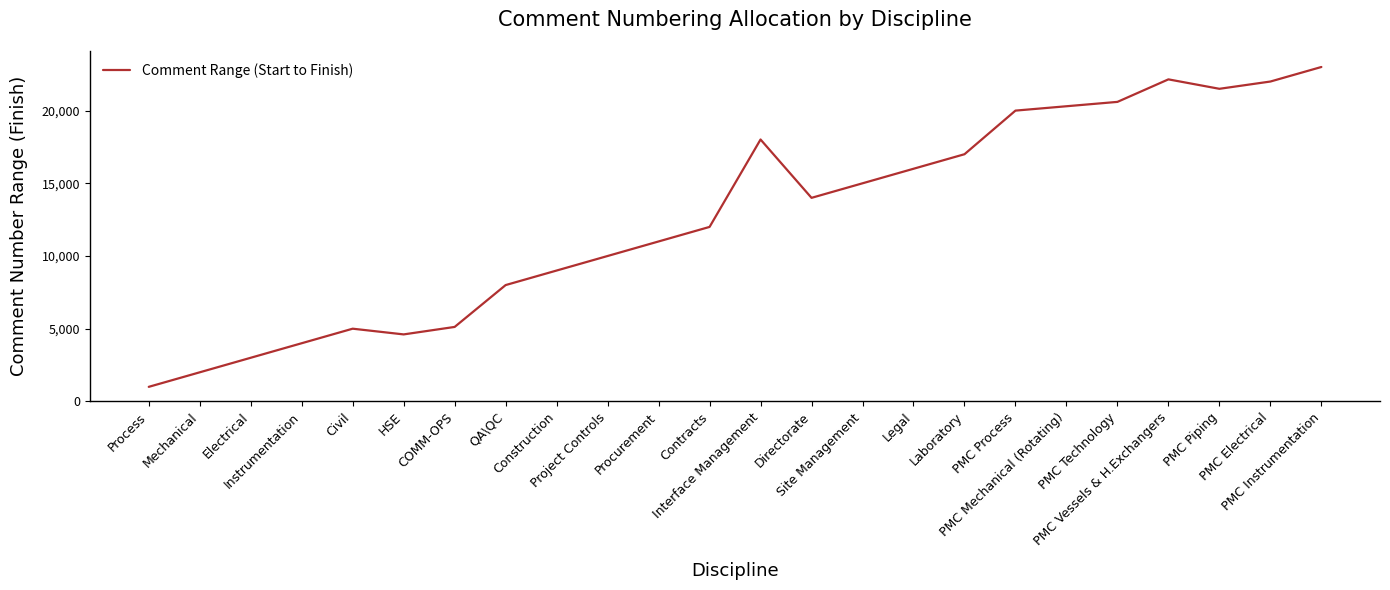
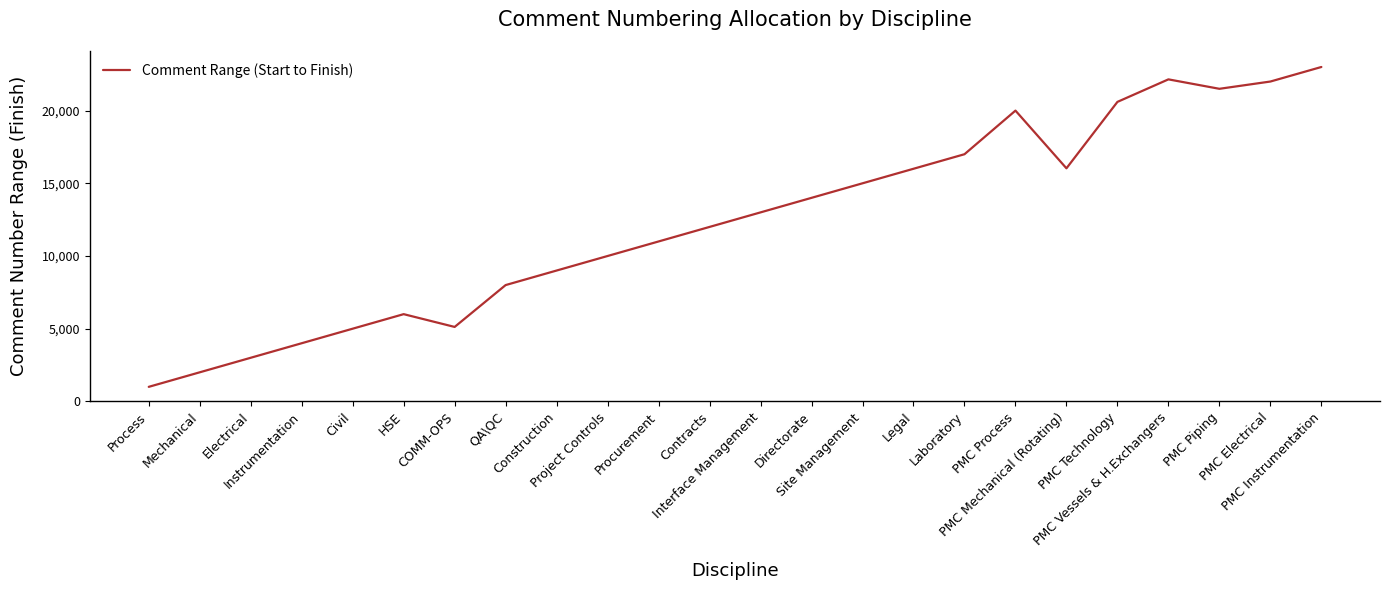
HSE: 4,600 -> 6,000
Interface Management: 18,000 -> 13,000
PMC Mechanical (Rotating): 20,300 -> 16,000
